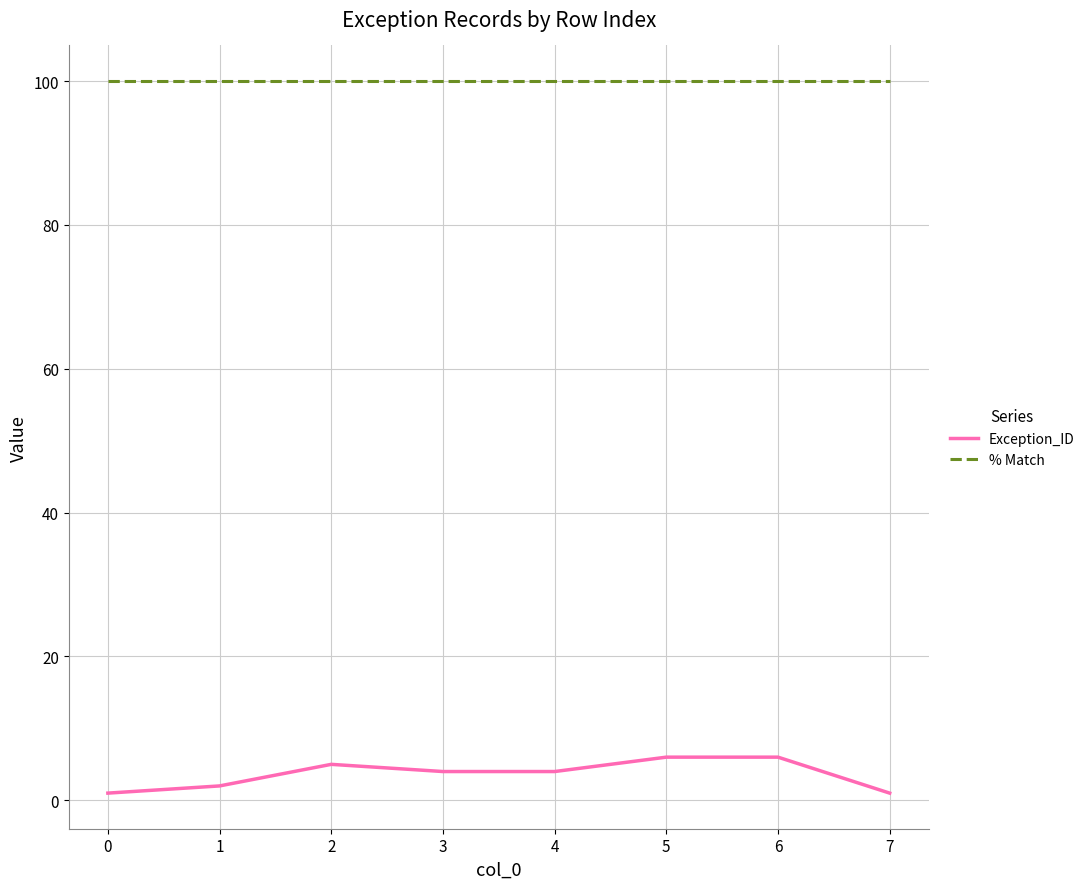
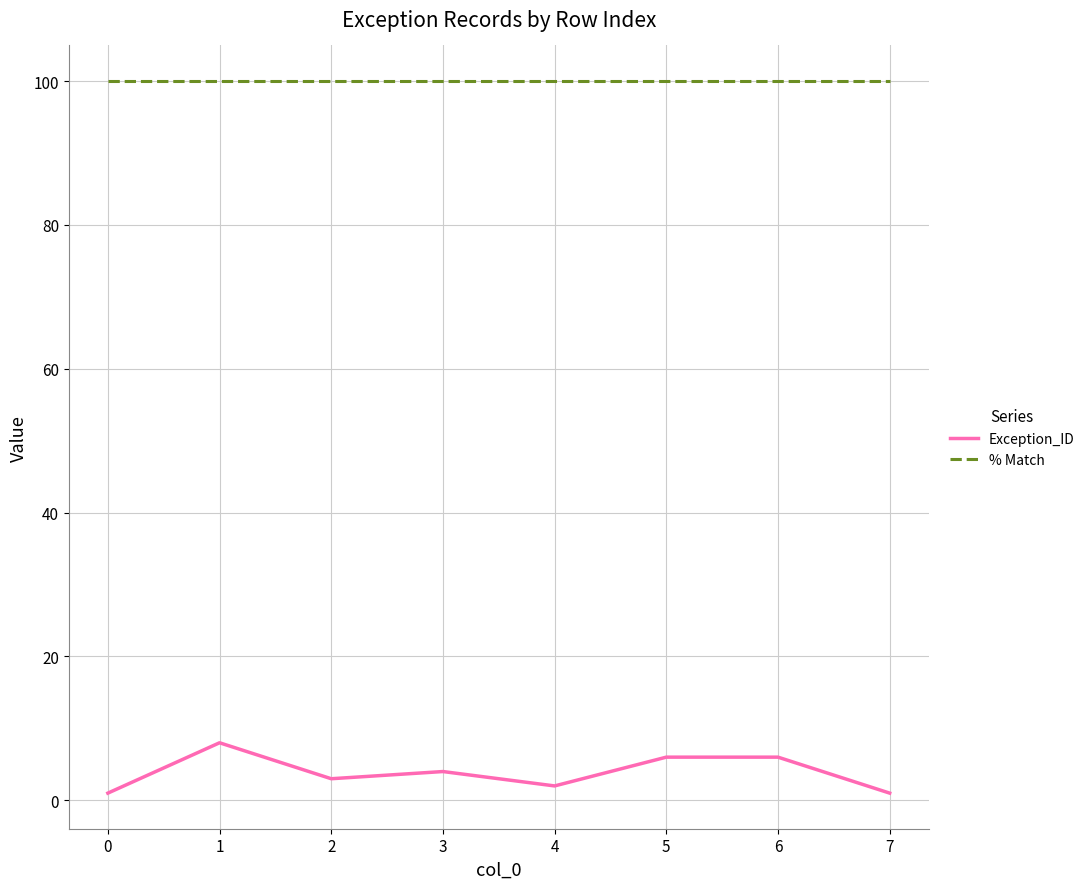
Exception_ID, 1: 2 -> 8
Exception_ID, 2: 5 -> 3
Exception_ID, 4: 4 -> 2
